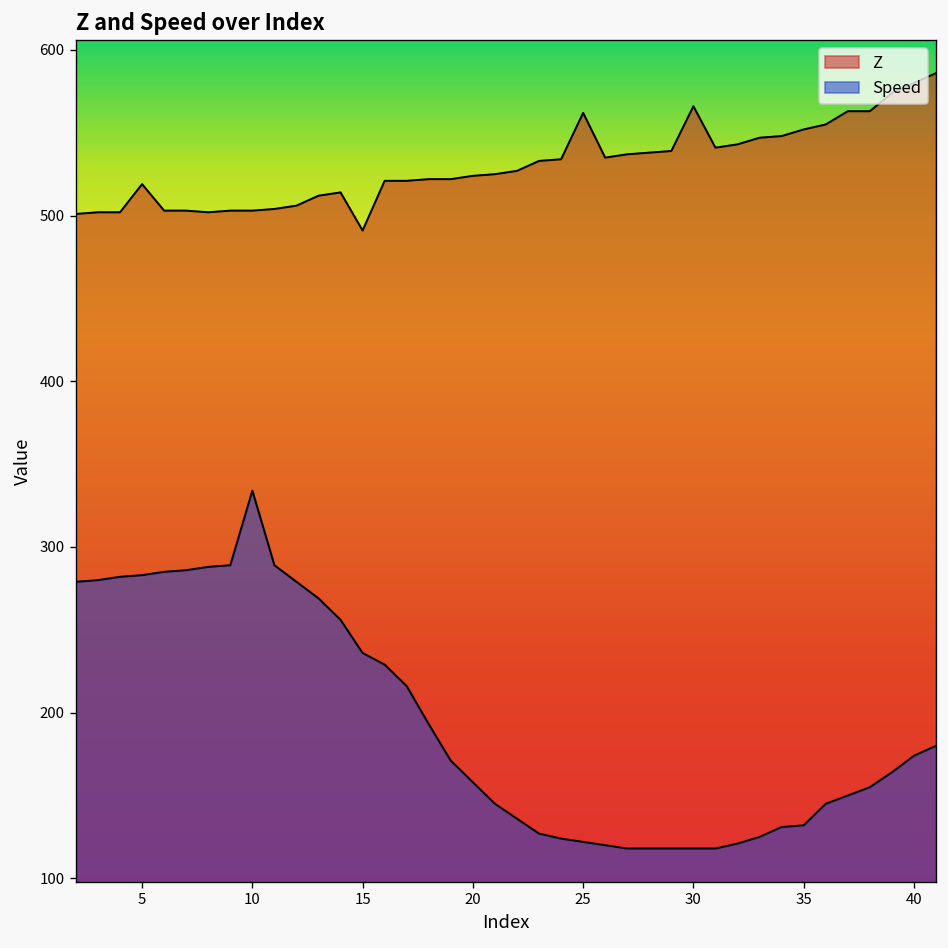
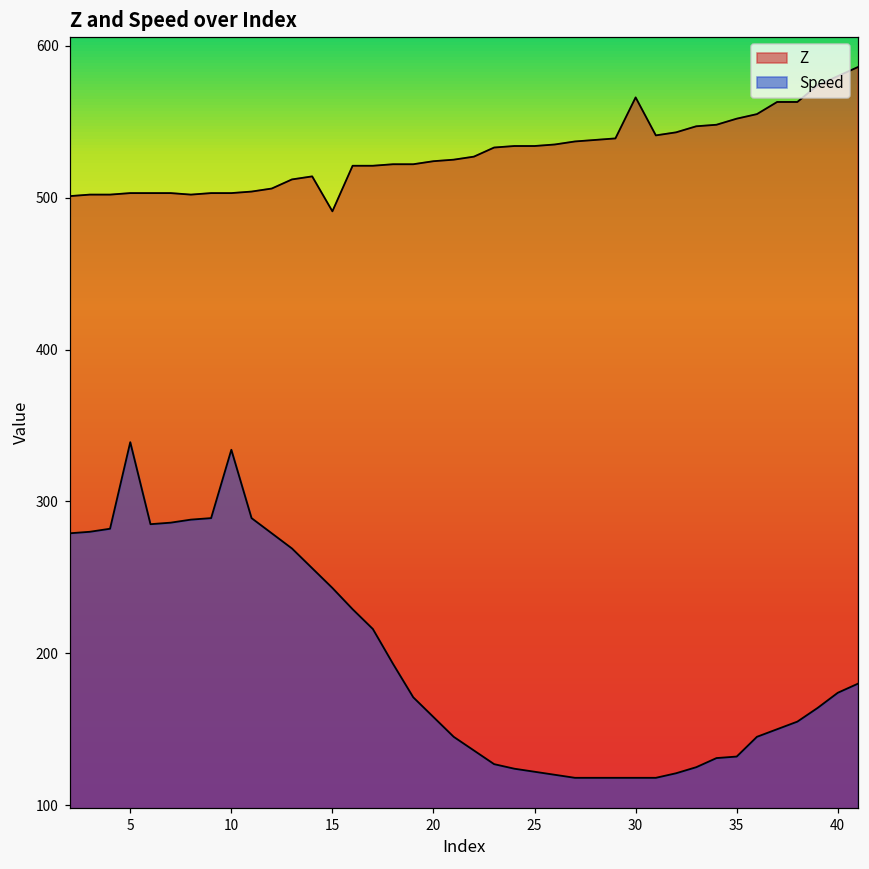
Z, 5: 519 -> 503
Speed, 5: 283 -> 339
Speed, 15: 236 -> 243
Z, 25: 562 -> 534
